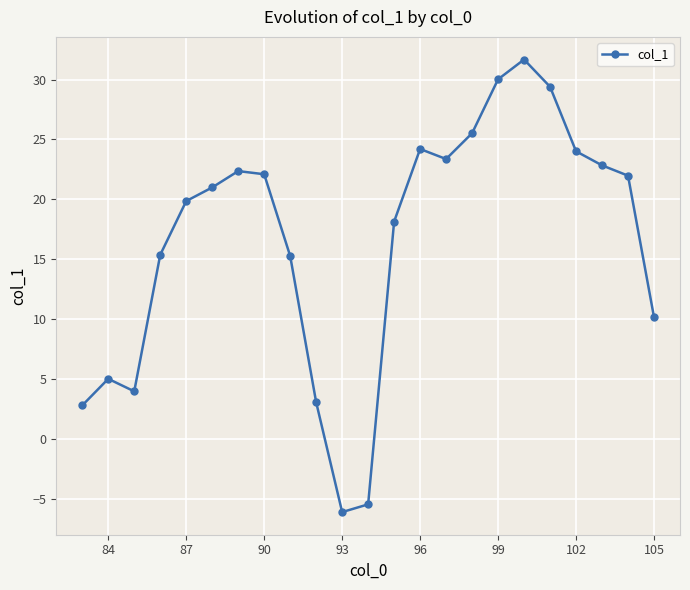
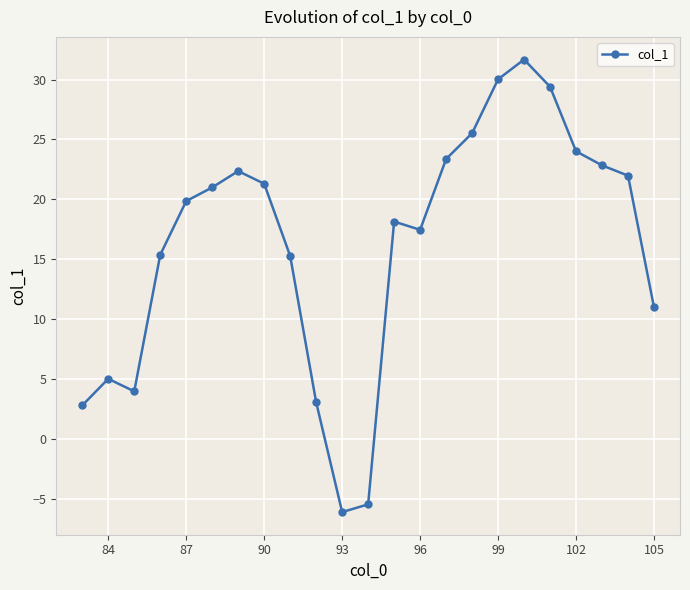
90: 22.1 -> 21.3
96: 24.2 -> 17.5
105: 10.2 -> 11.0
